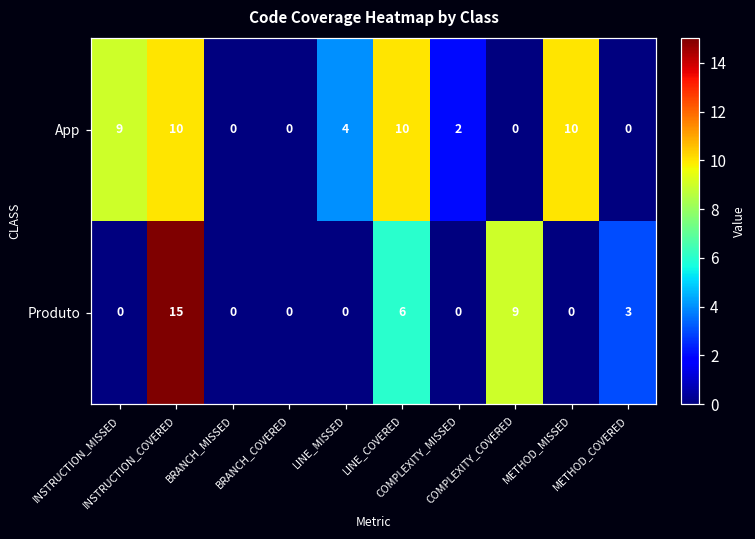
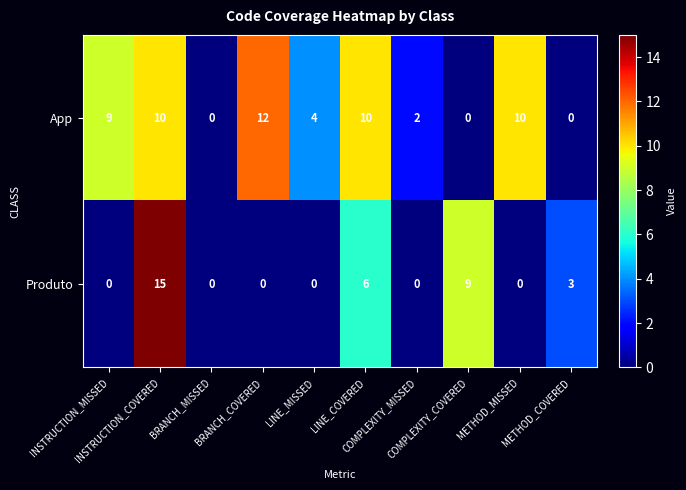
App, BRANCH_COVERED: 0 -> 12
